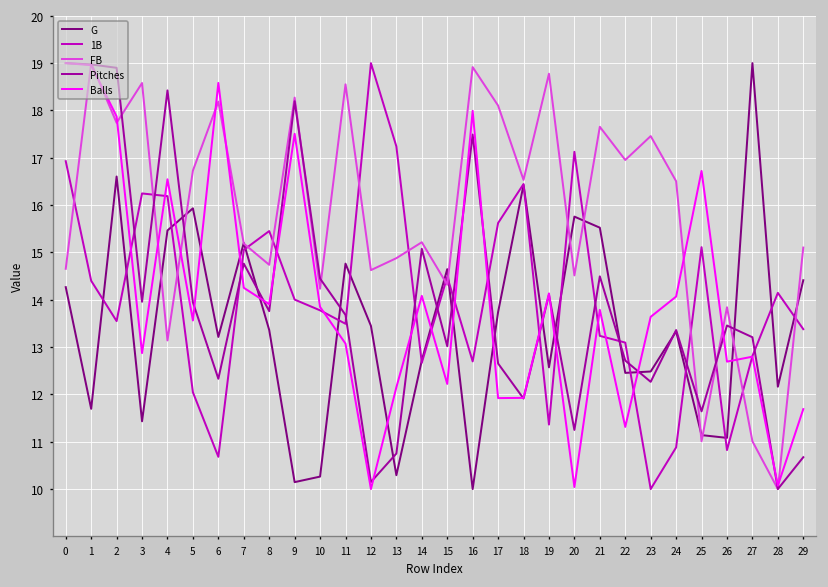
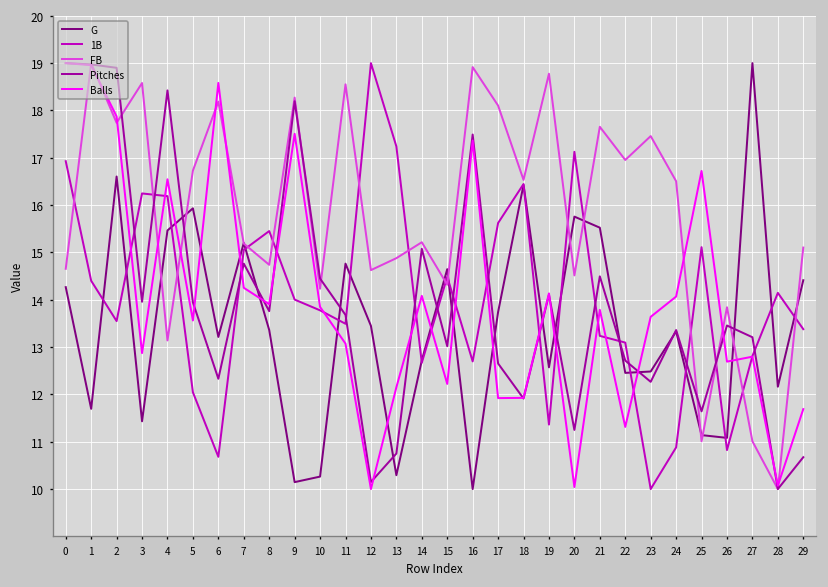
Balls, 16: 18.0 -> 17.4
